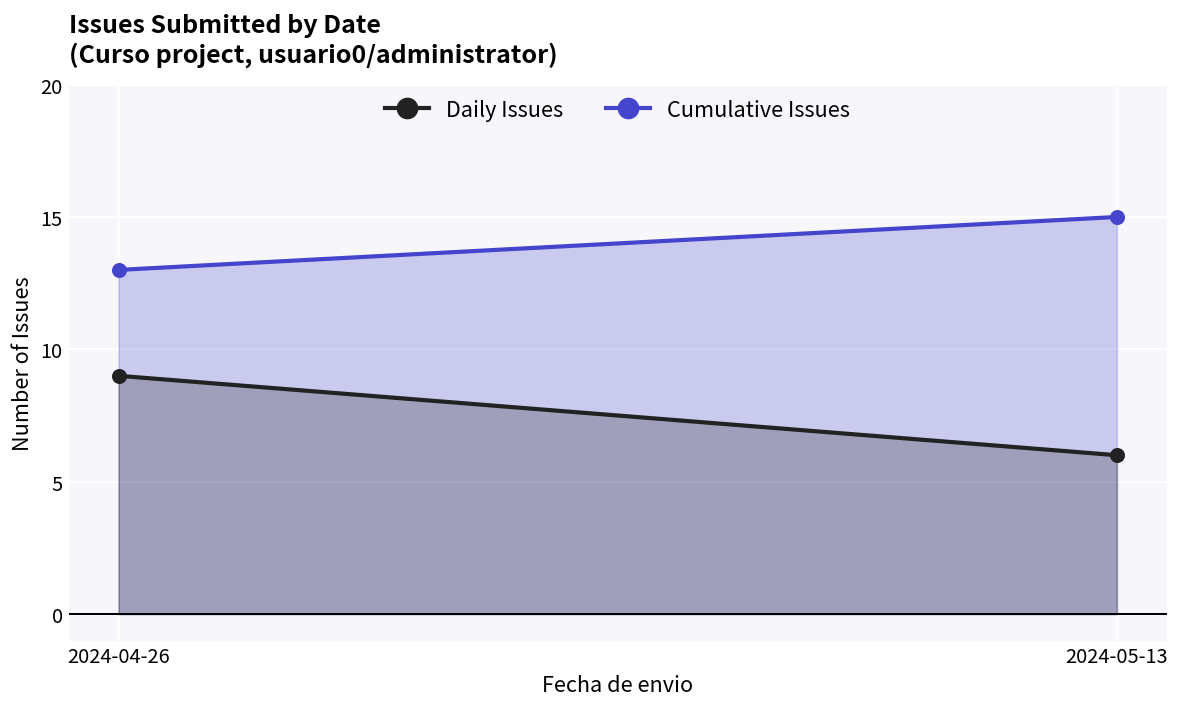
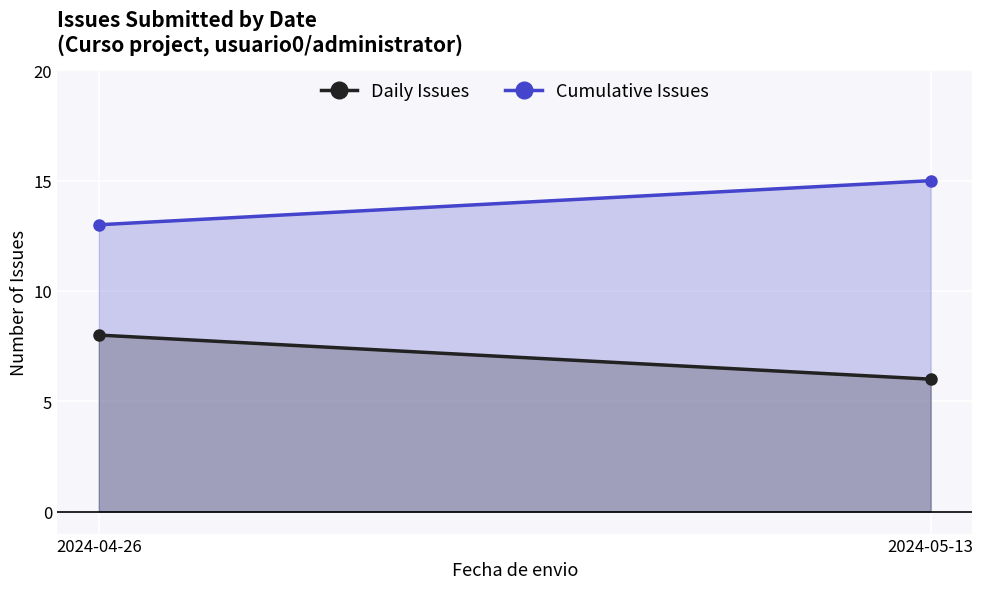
Daily Issues, 2024-04-26: 9 -> 8
